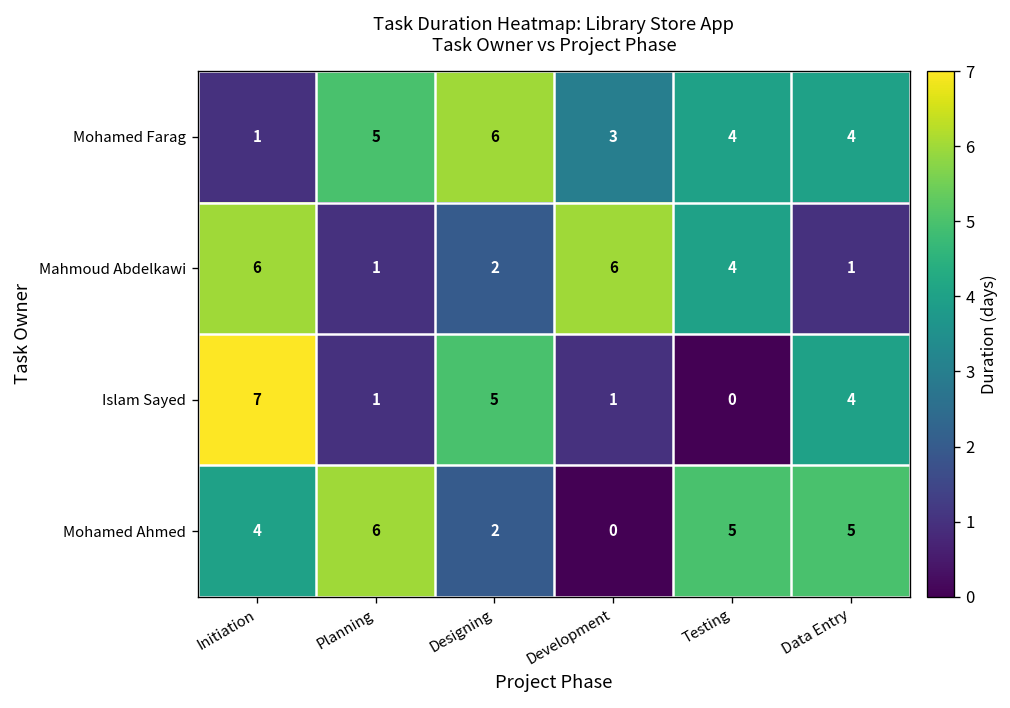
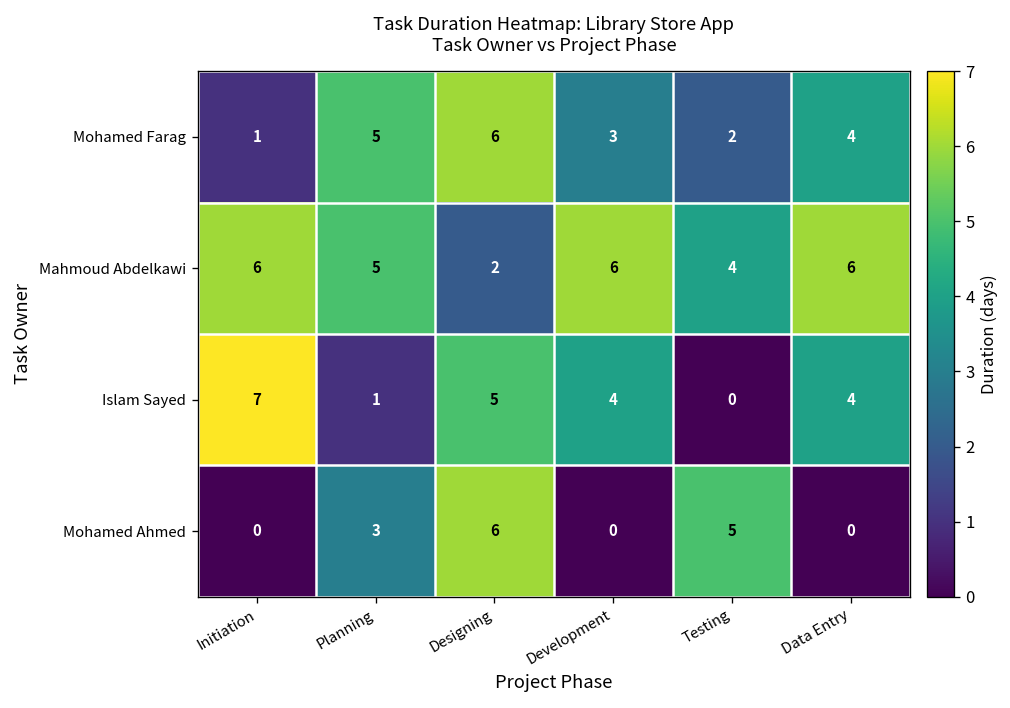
Mohamed Farag, Testing: 4 -> 2
Mahmoud Abdelkawi, Planning: 1 -> 5
Mahmoud Abdelkawi, Data Entry: 1 -> 6
Islam Sayed, Development: 1 -> 4
Mohamed Ahmed, Initiation: 4 -> 0
Mohamed Ahmed, Planning: 6 -> 3
Mohamed Ahmed, Designing: 2 -> 6
Mohamed Ahmed, Data Entry: 5 -> 0
